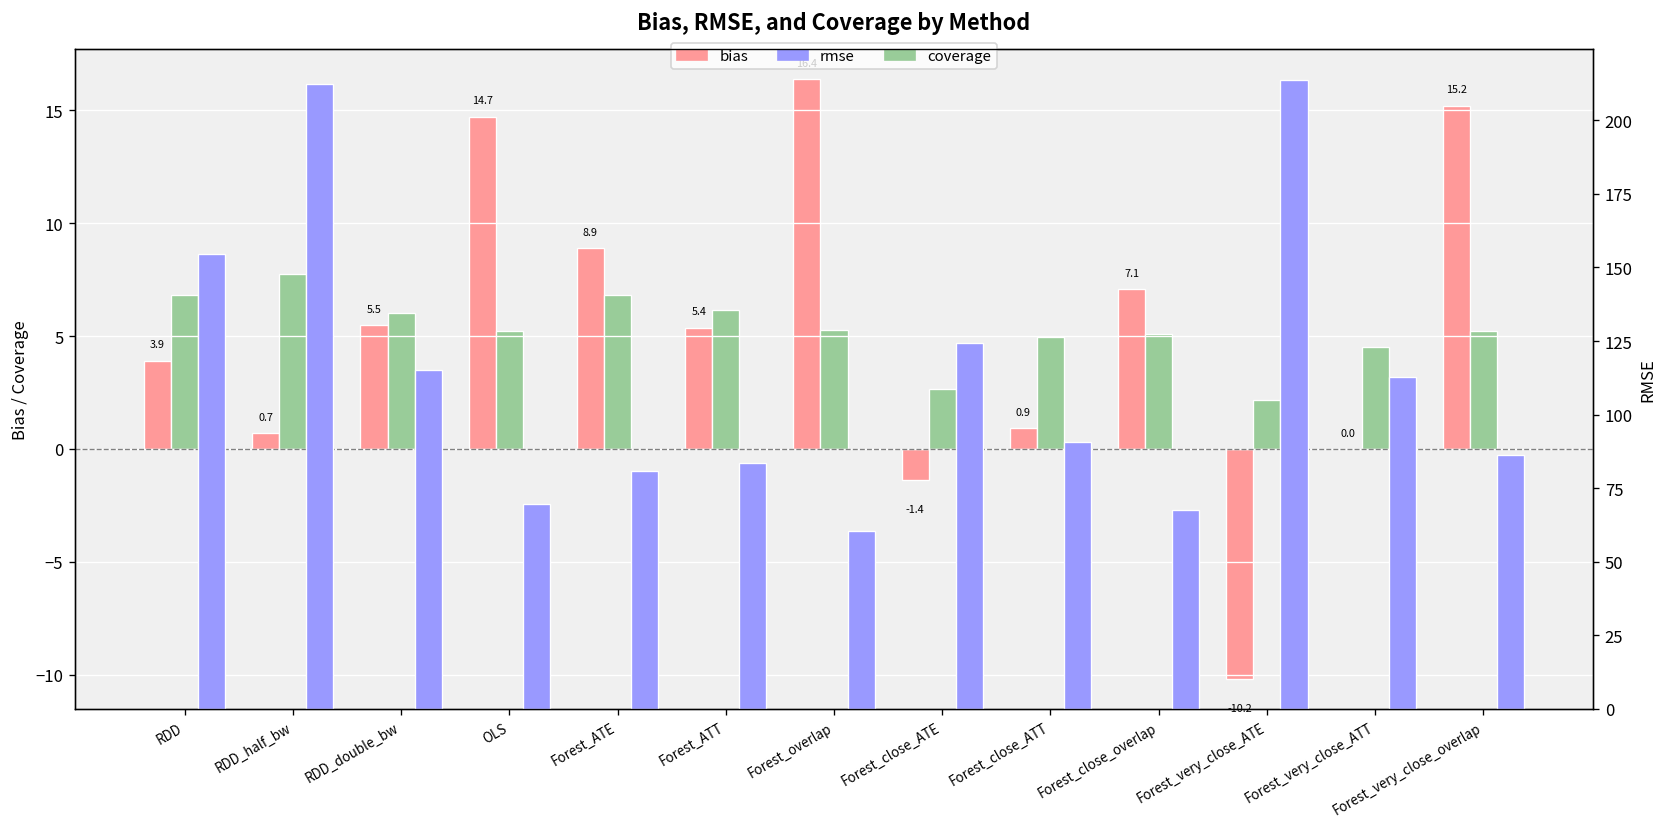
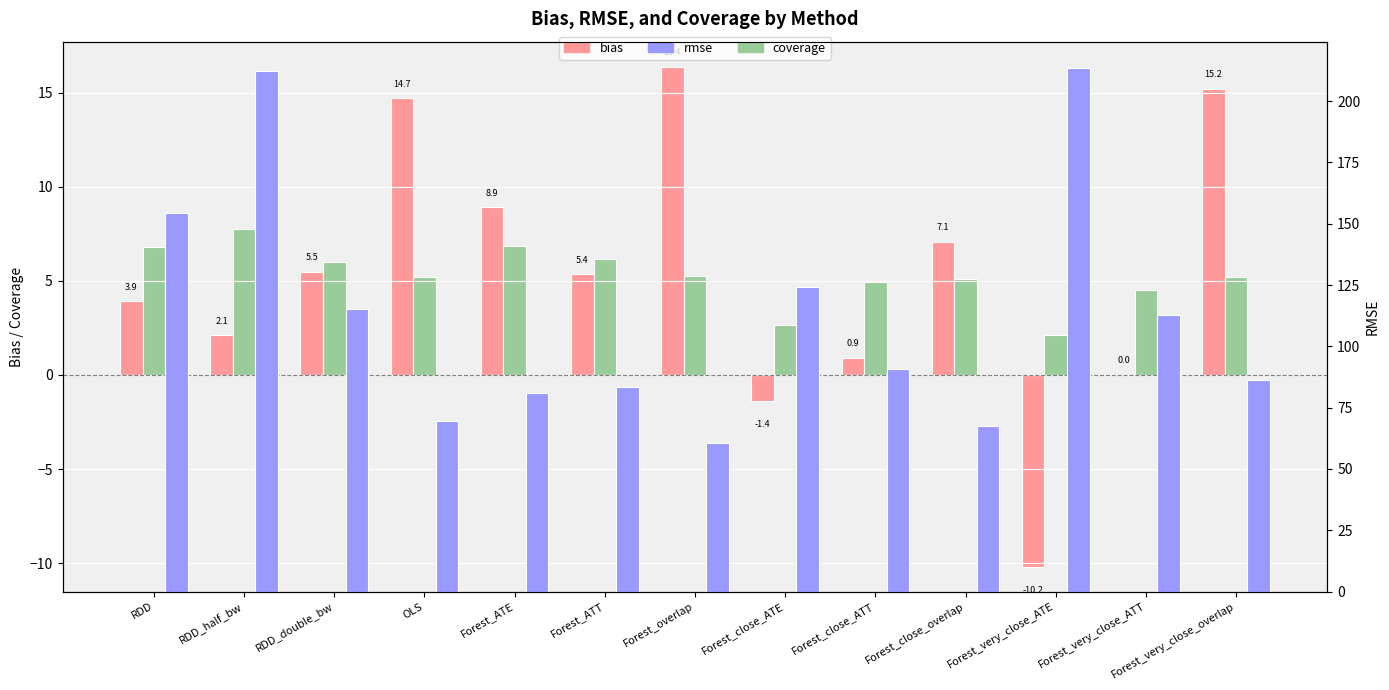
bias, RDD_half_bw: 0.7 -> 2.1
